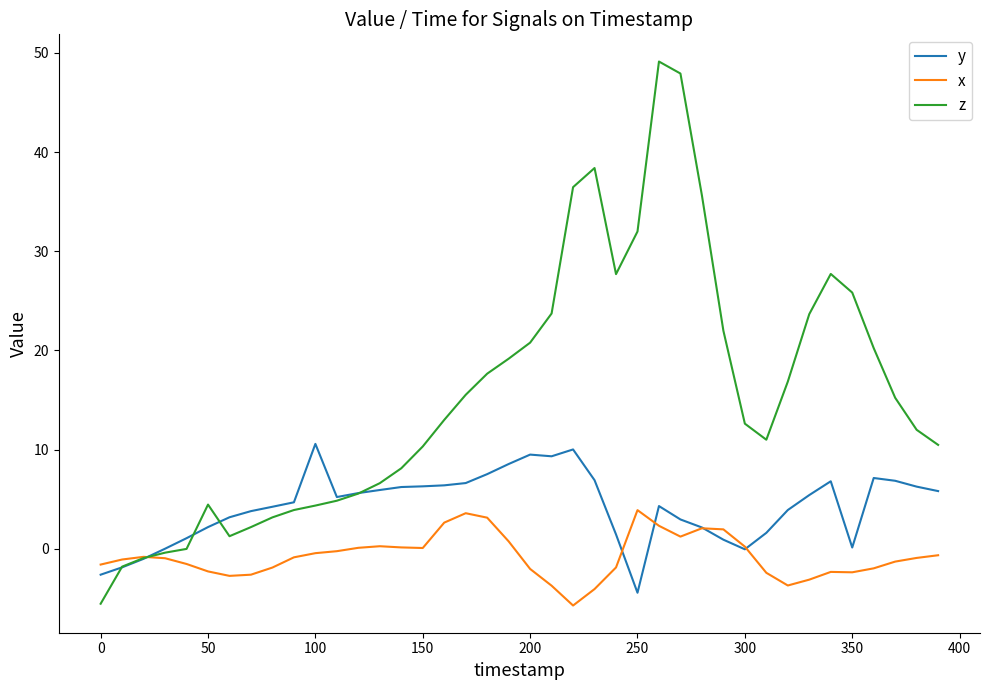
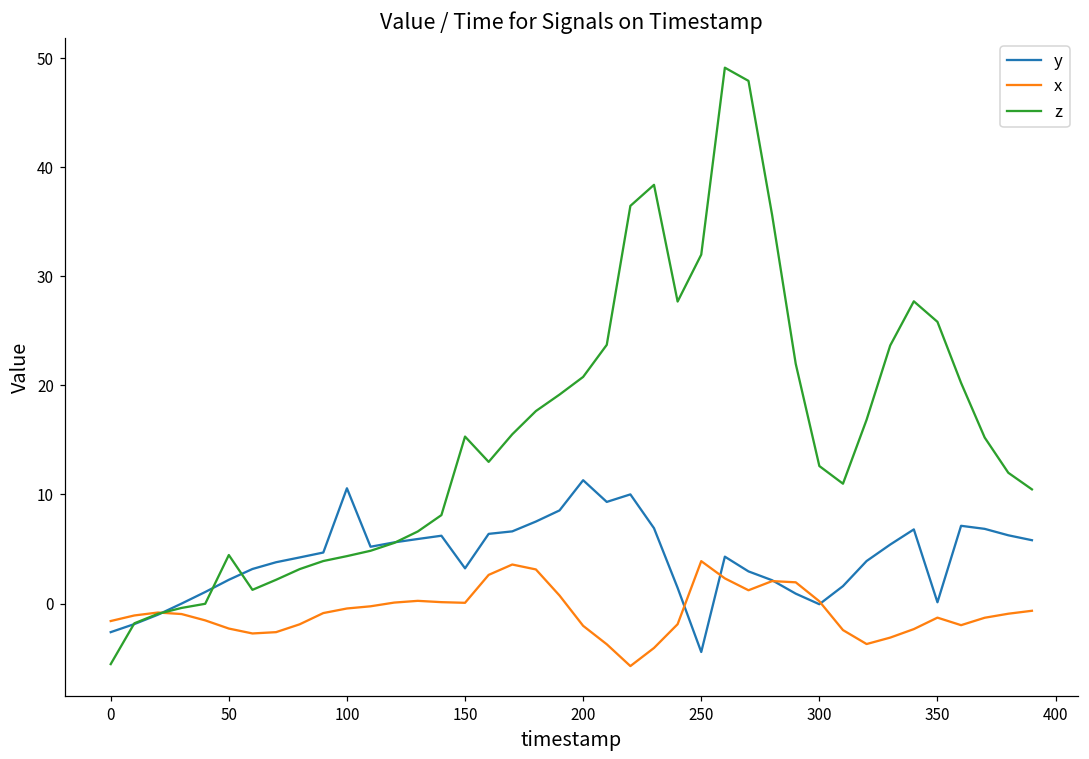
y, 150: 6 -> 3
z, 150: 10 -> 15
y, 200: 9 -> 11
x, 350: -2 -> -1
